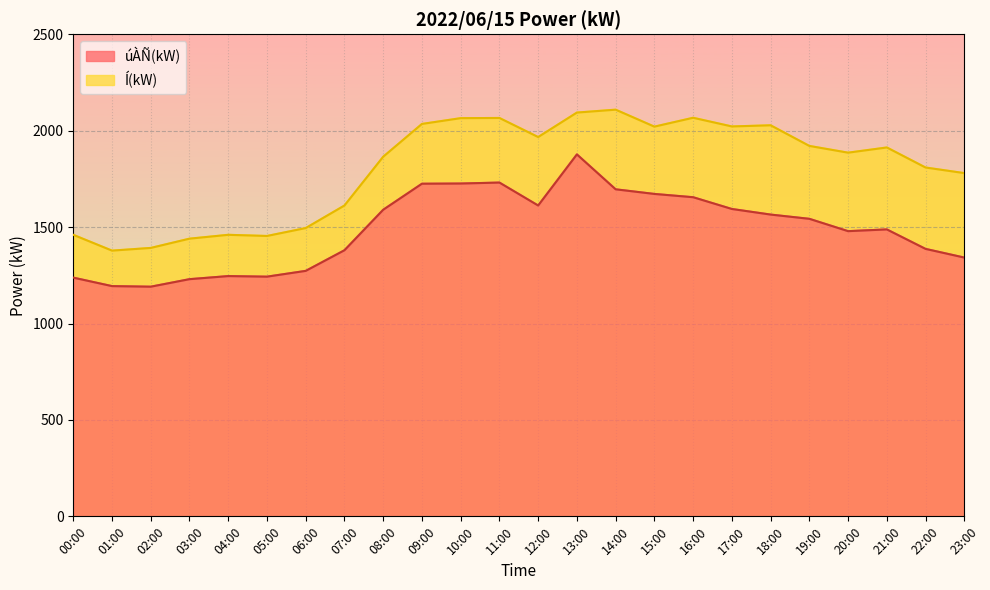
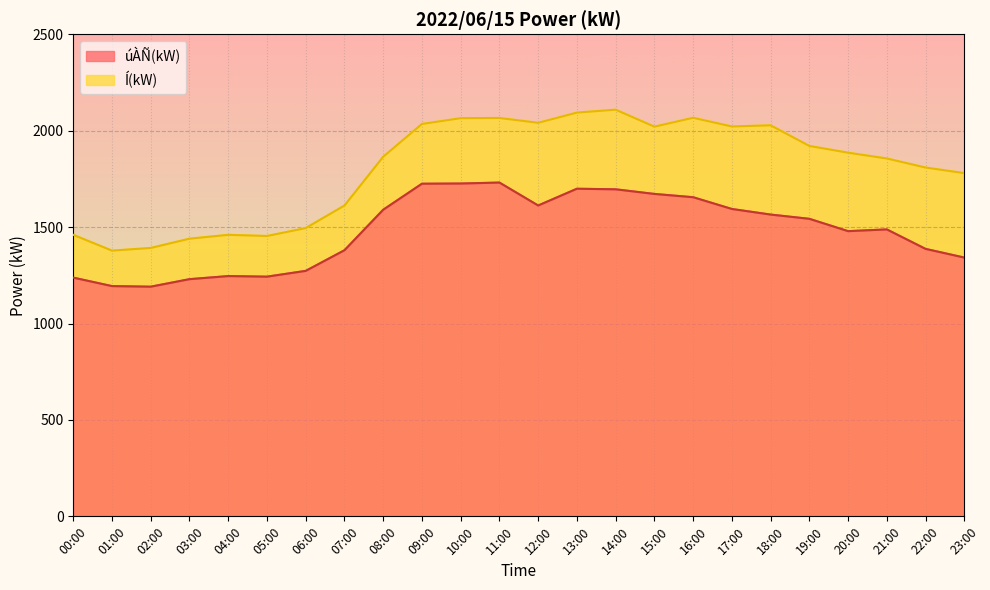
Í(kW), 12:00: 1970 -> 2040
úÀÑ(kW), 13:00: 1880 -> 1700
Í(kW), 21:00: 1910 -> 1860
